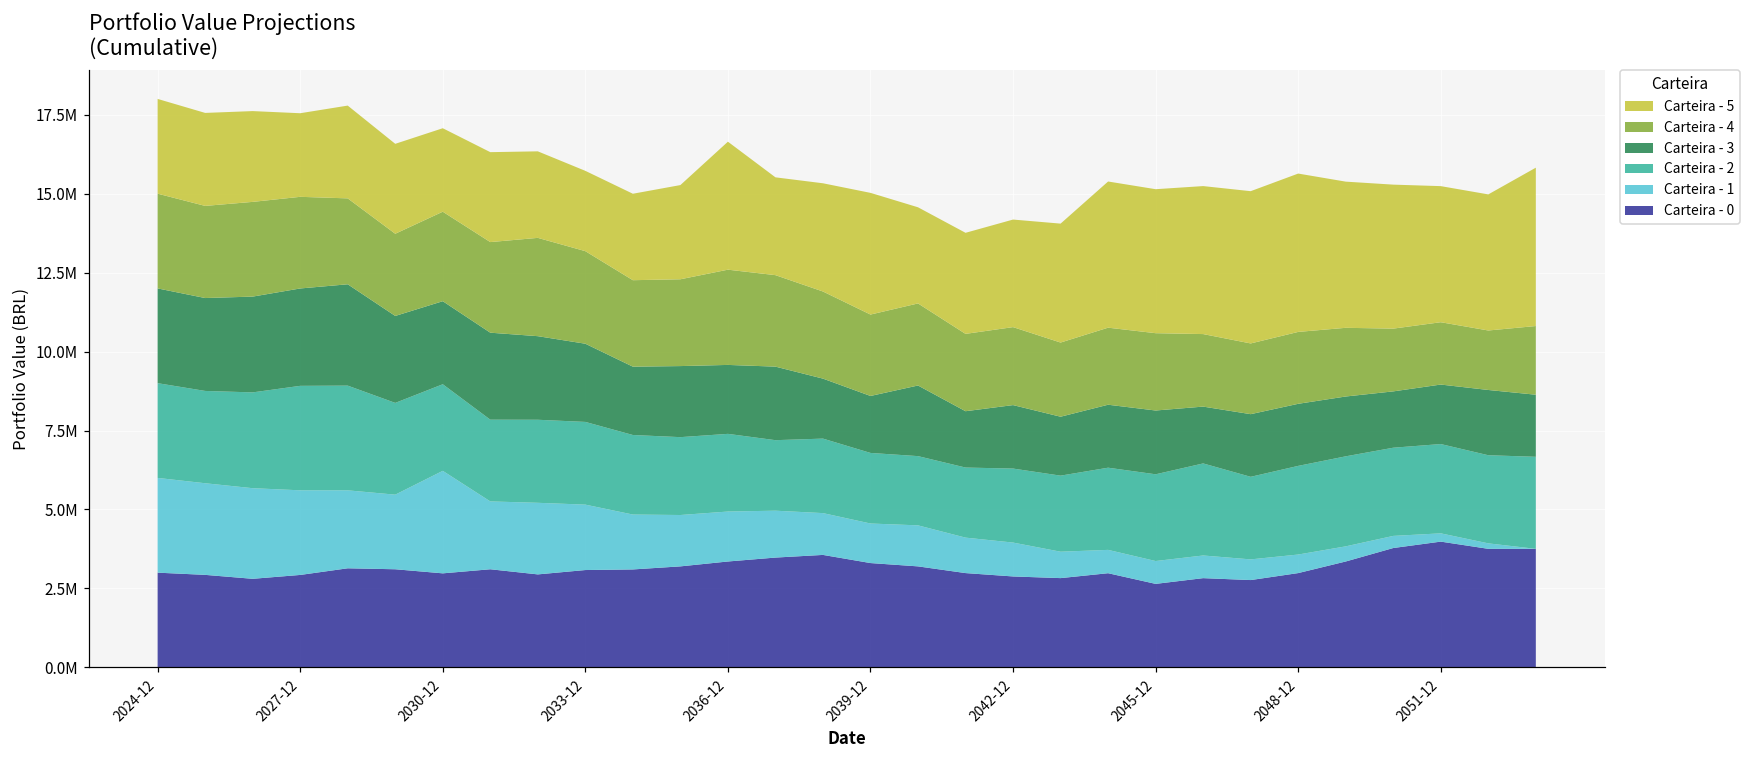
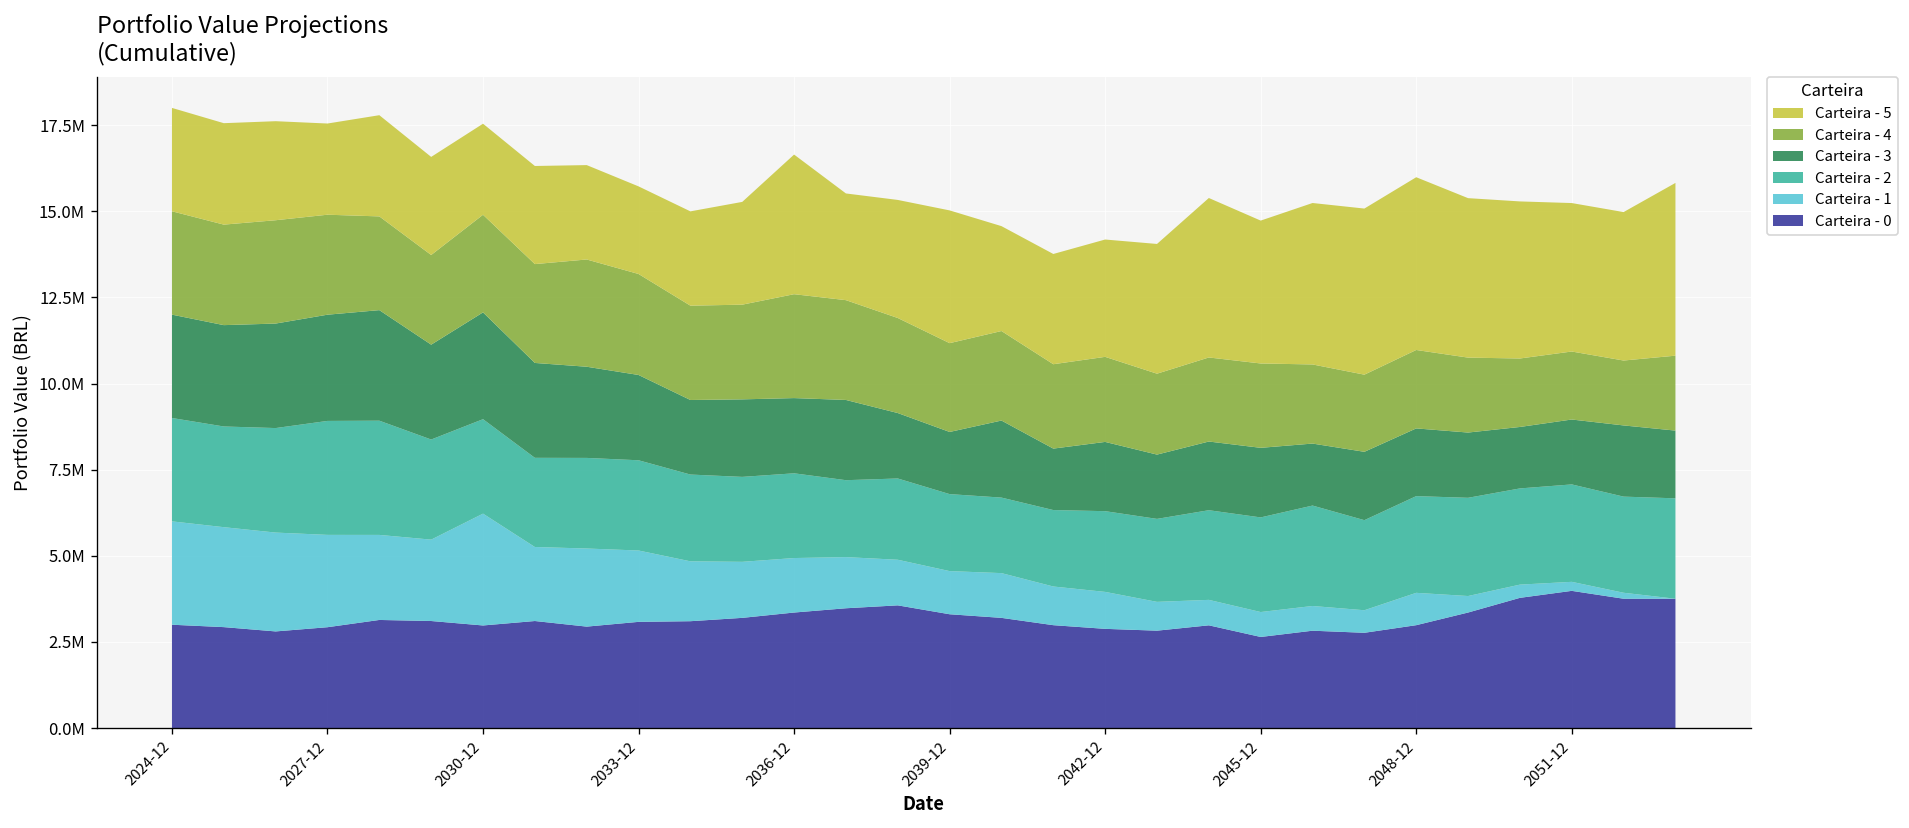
Carteira - 3, 2030-12: 2600000 -> 3100000
Carteira - 5, 2045-12: 4600000 -> 4100000
Carteira - 1, 2048-12: 600000 -> 900000
